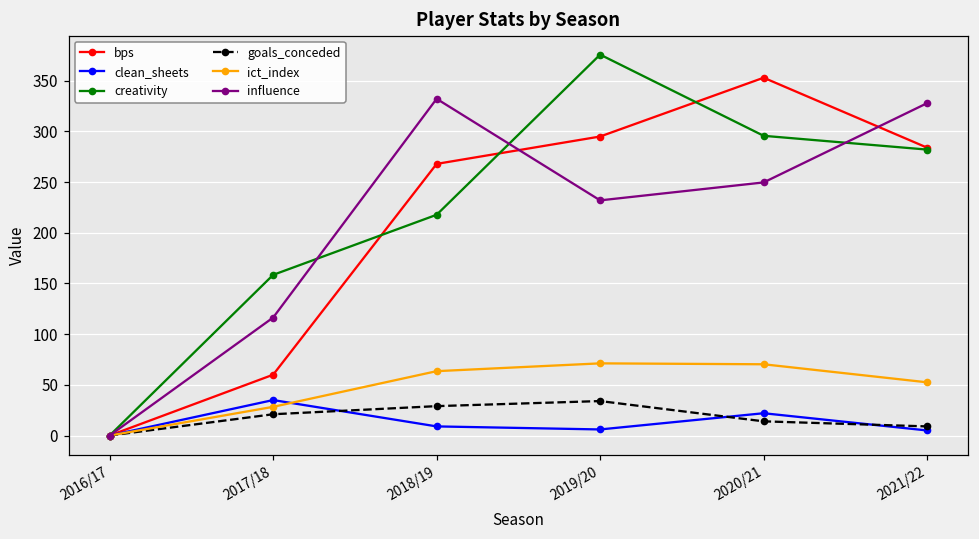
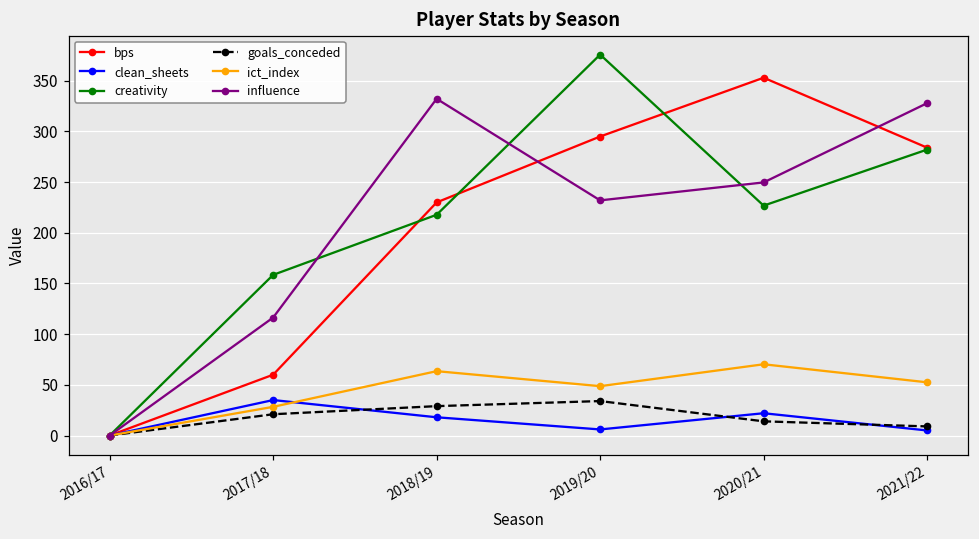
bps, 2018/19: 270 -> 230
clean_sheets, 2018/19: 10 -> 20
ict_index, 2019/20: 70 -> 50
creativity, 2020/21: 300 -> 230
